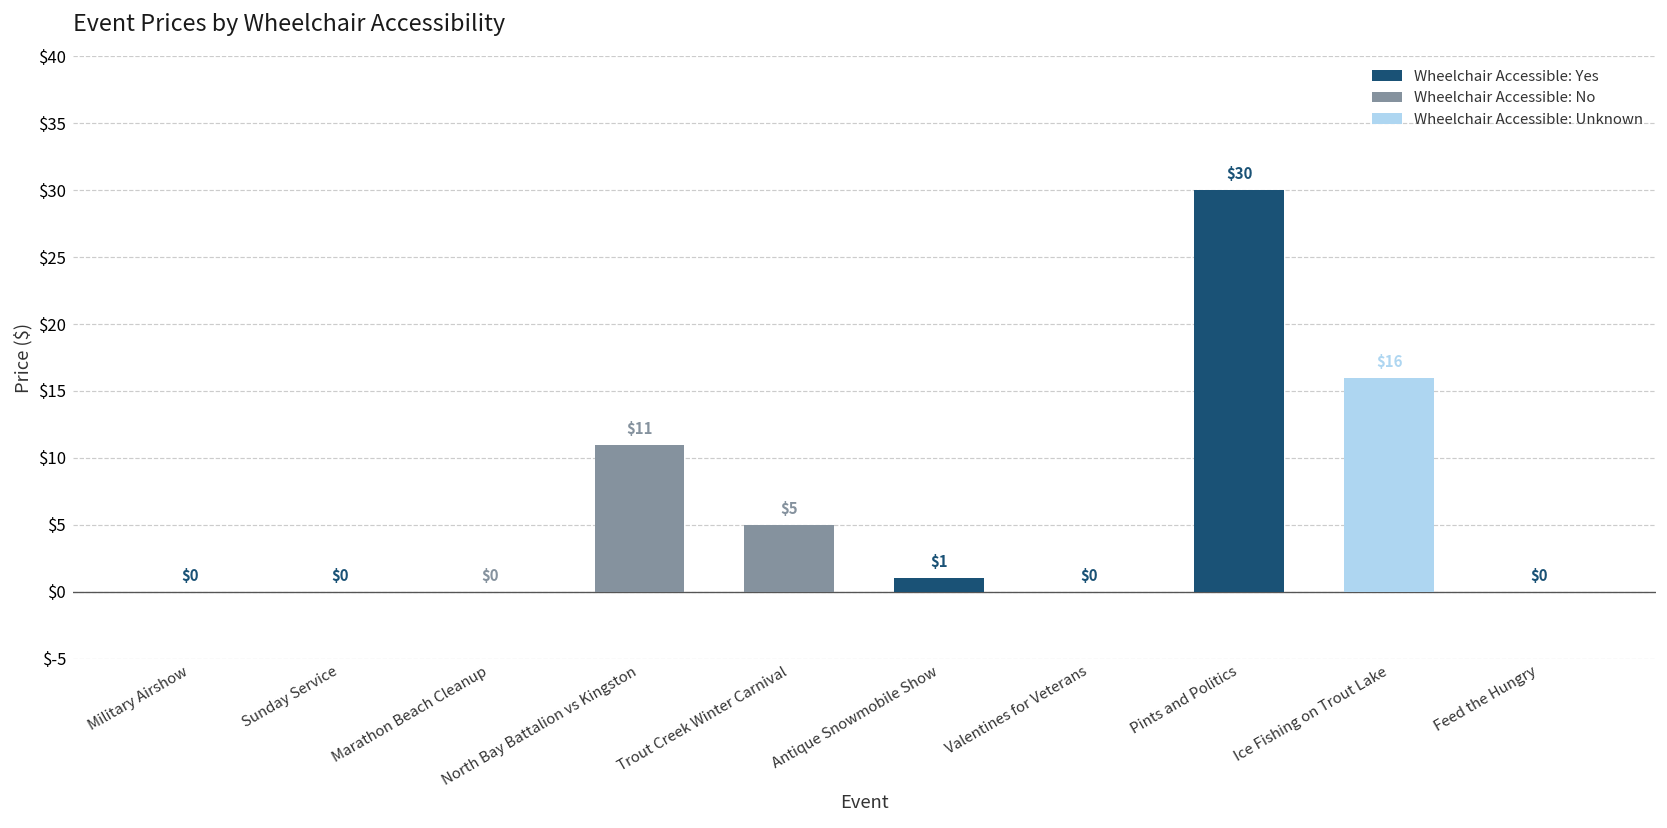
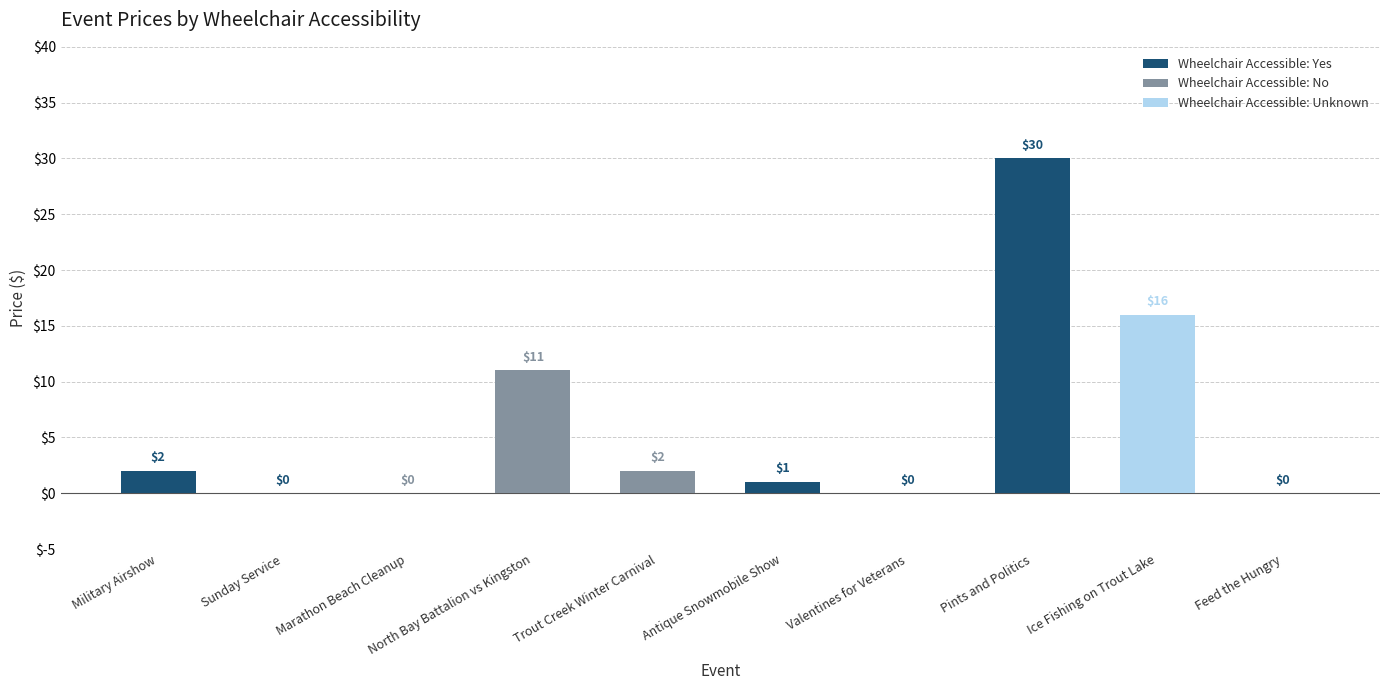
Wheelchair Accessible: Yes, Military Airshow: $0 -> $2
Wheelchair Accessible: No, Trout Creek Winter Carnival: $5 -> $2
